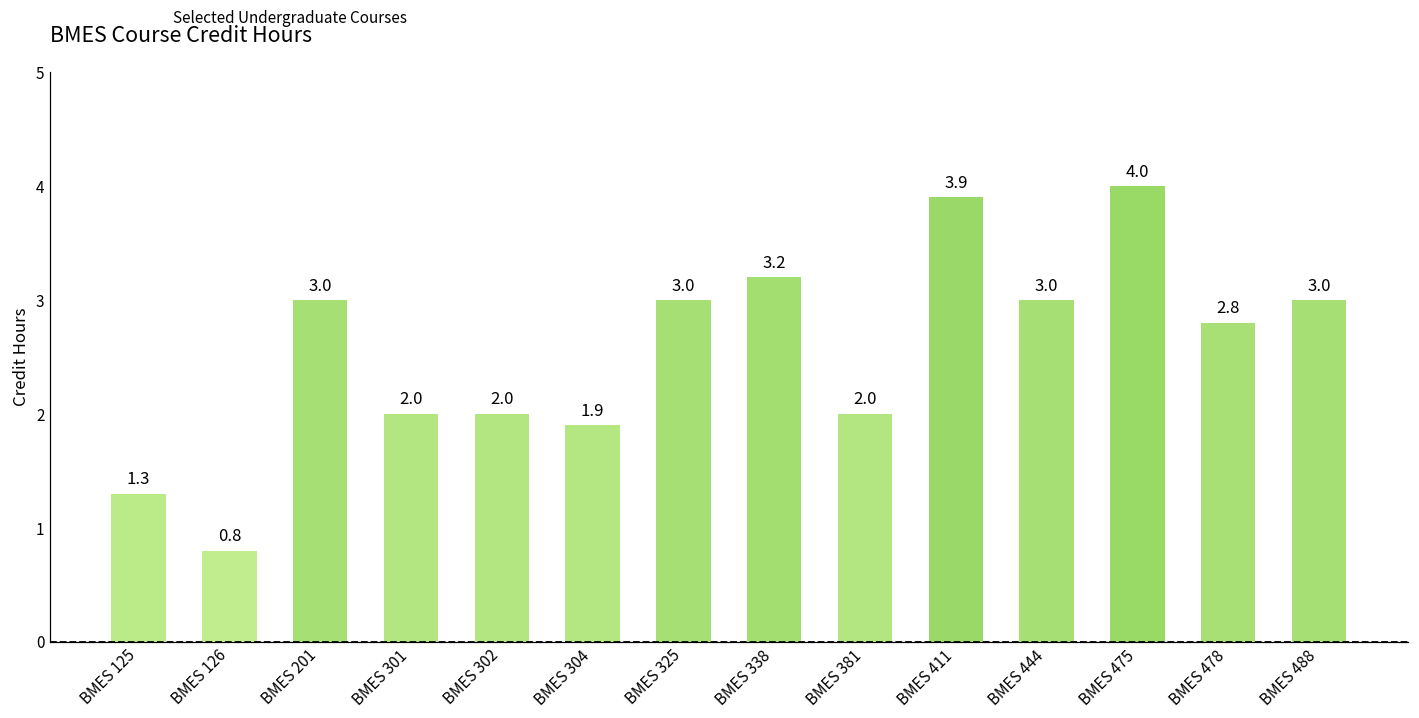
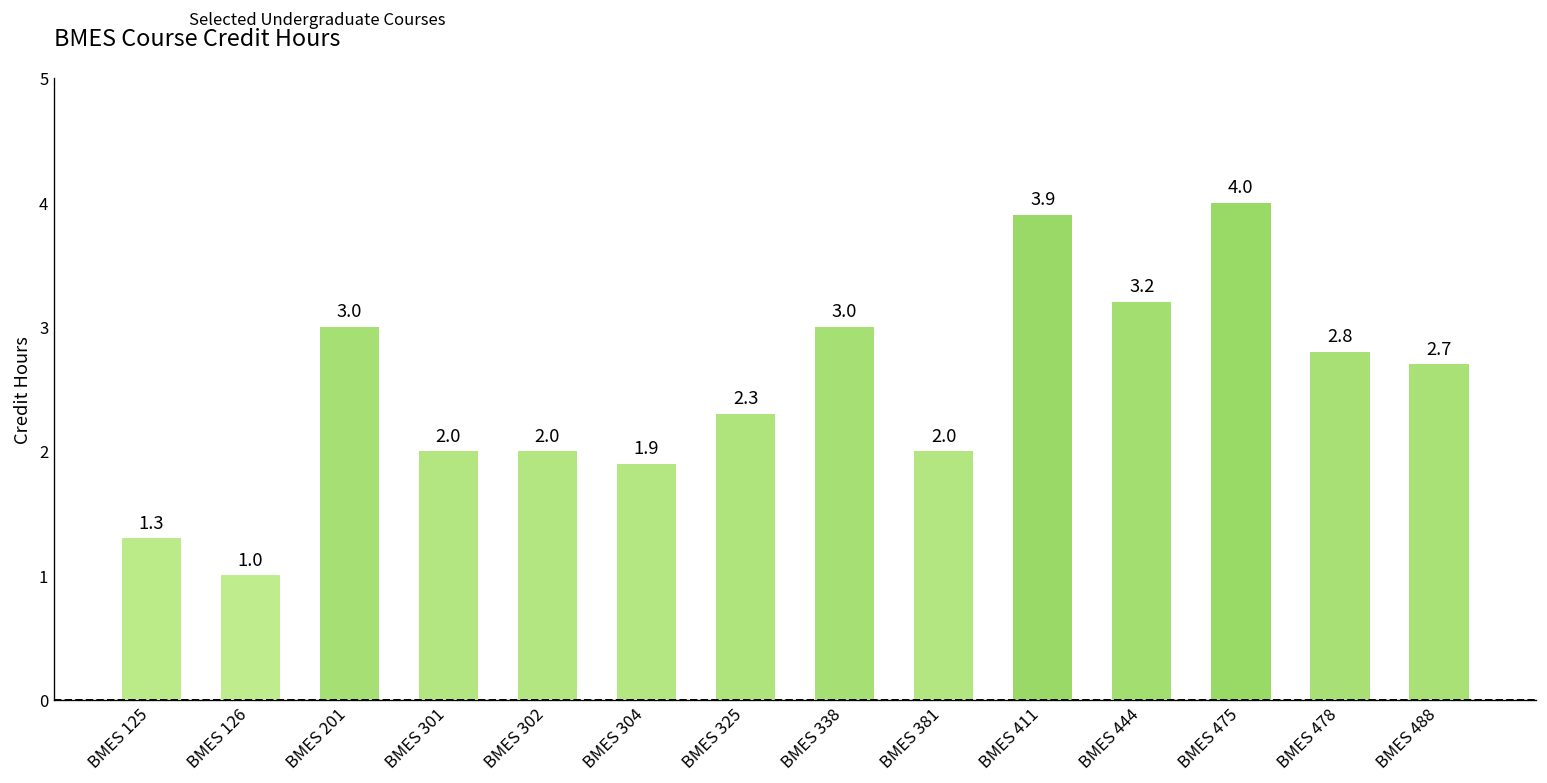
BMES 126: 0.8 -> 1.0
BMES 325: 3.0 -> 2.3
BMES 338: 3.2 -> 3.0
BMES 444: 3.0 -> 3.2
BMES 488: 3.0 -> 2.7
